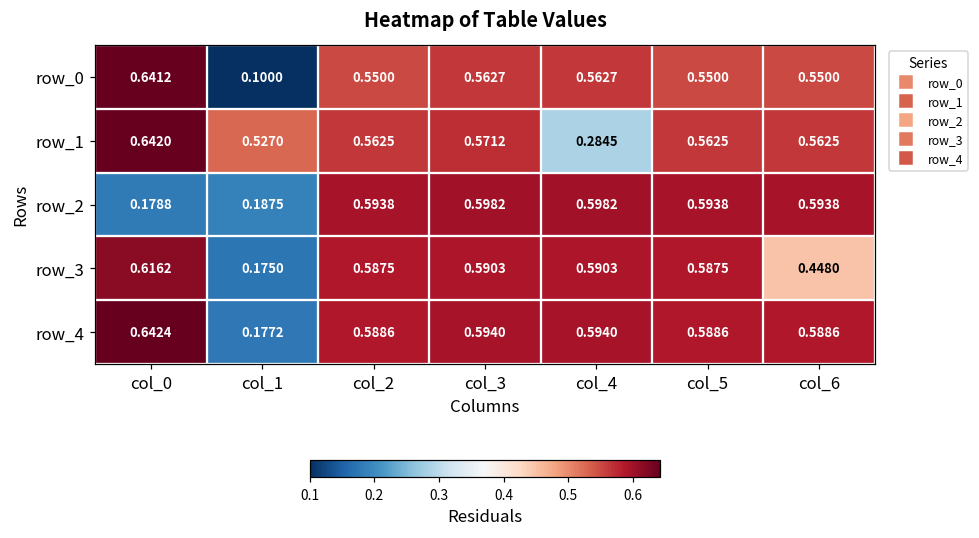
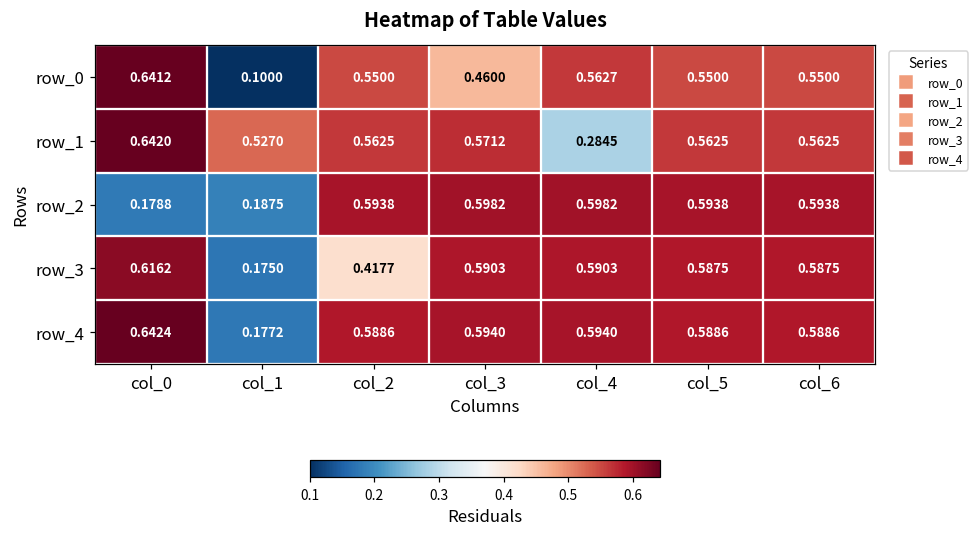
row_0, col_3: 0.5627 -> 0.4600
row_3, col_2: 0.5875 -> 0.4177
row_3, col_6: 0.4480 -> 0.5875
